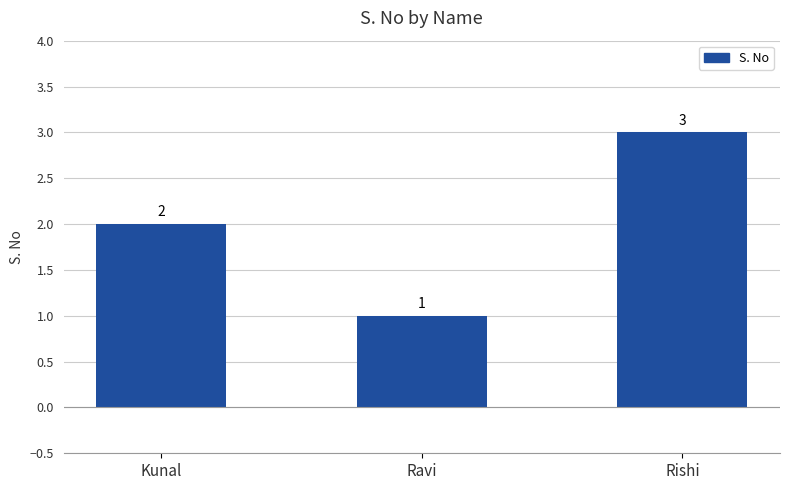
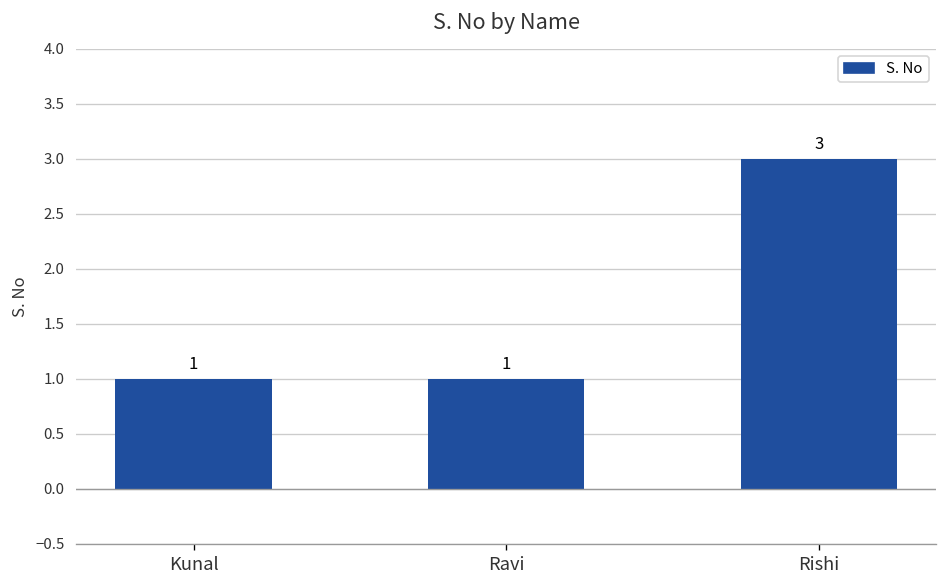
Kunal: 2 -> 1
